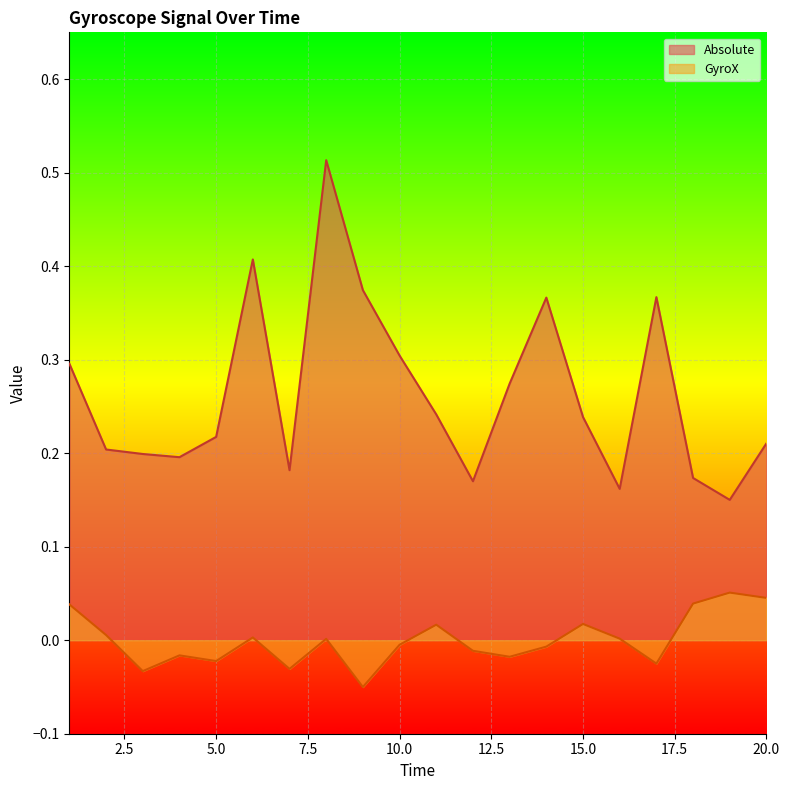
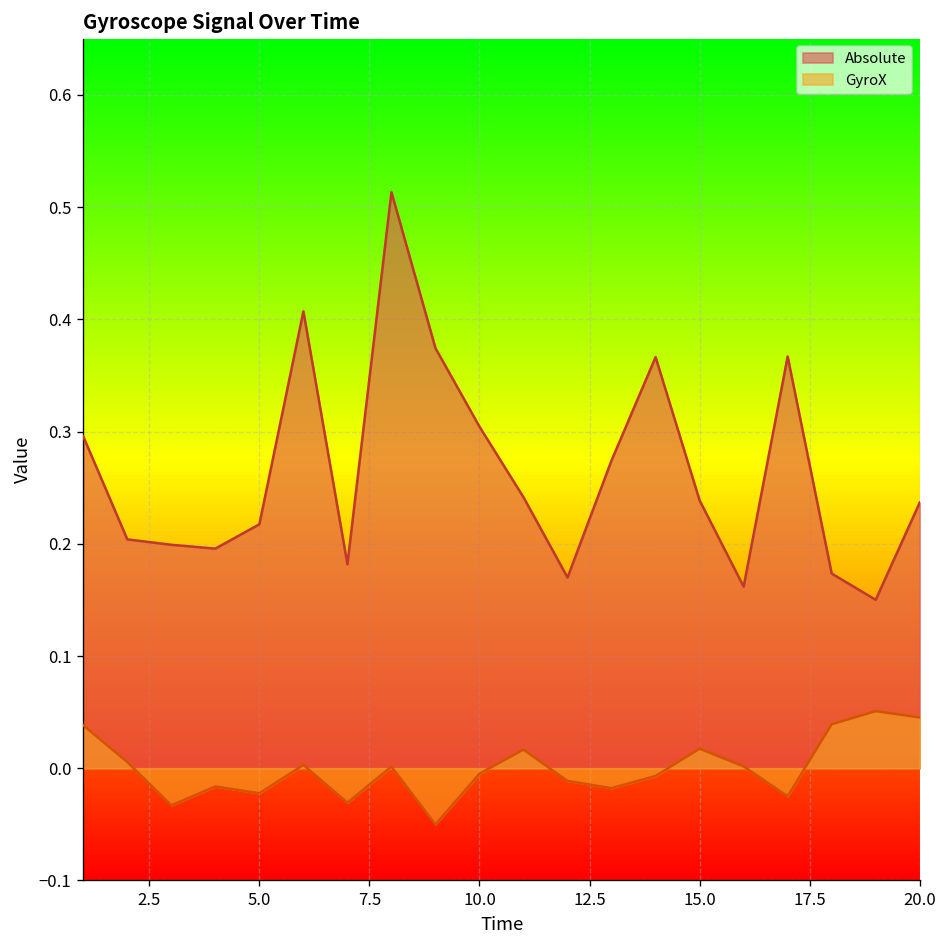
Absolute, 20.0: 0.21 -> 0.24
